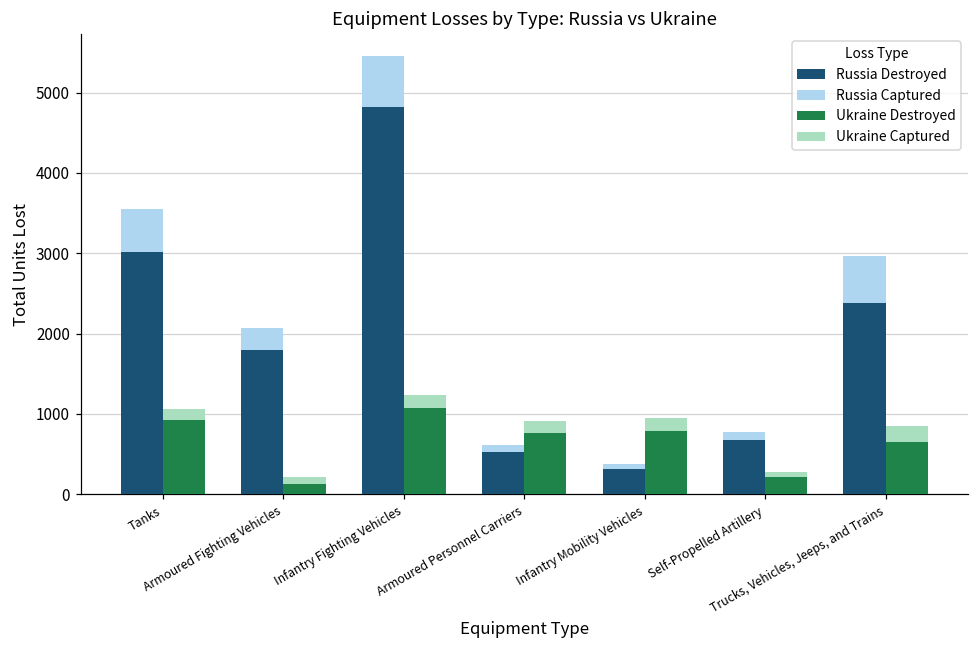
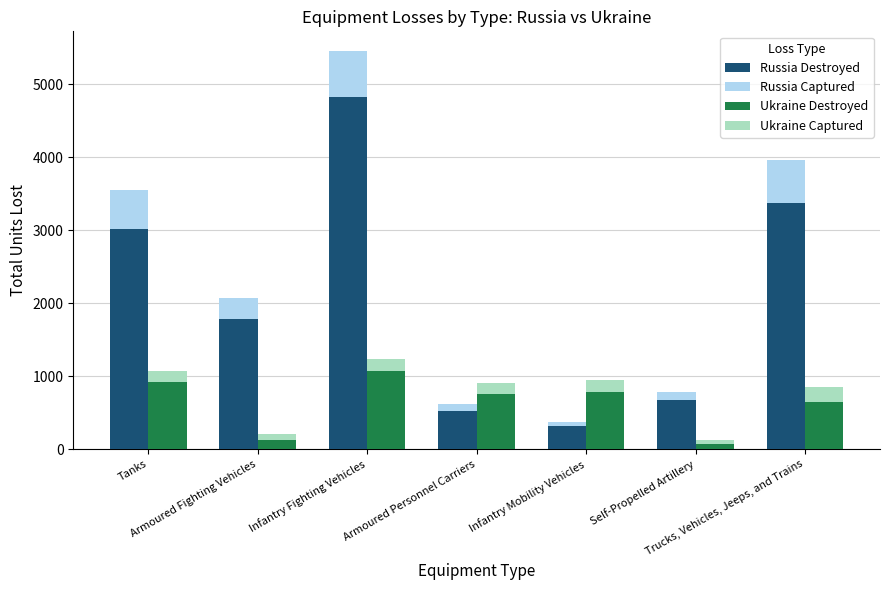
Ukraine Destroyed, Self-Propelled Artillery: 200 -> 100
Russia Destroyed, Trucks, Vehicles, Jeeps, and Trains: 2400 -> 3400
